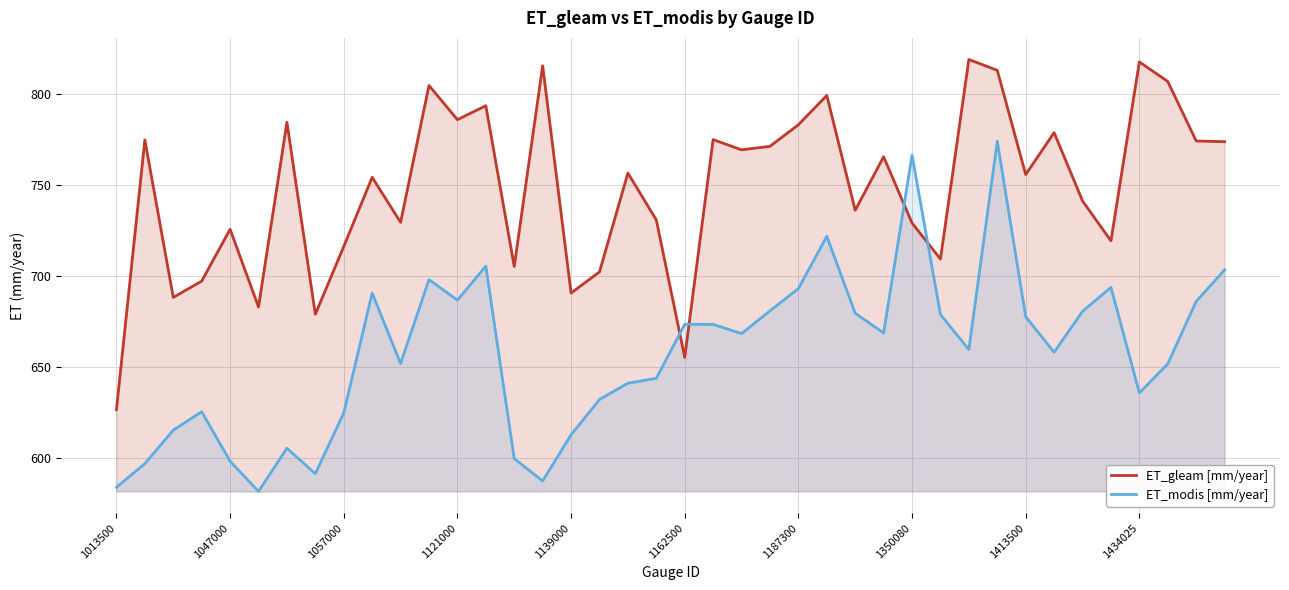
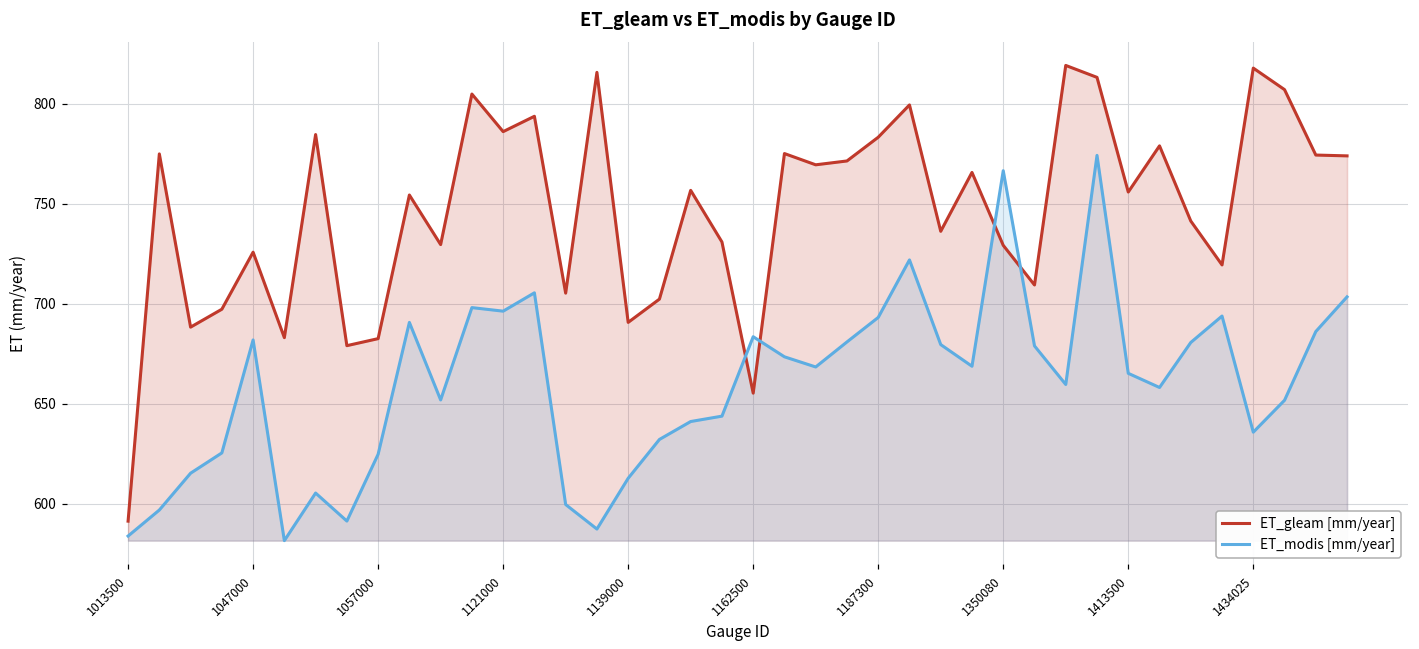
ET_gleam [mm/year], 1013500: 626 -> 591
ET_modis [mm/year], 1047000: 598 -> 682
ET_gleam [mm/year], 1057000: 716 -> 683
ET_modis [mm/year], 1121000: 687 -> 696
ET_modis [mm/year], 1162500: 673 -> 683
ET_modis [mm/year], 1413500: 678 -> 665
